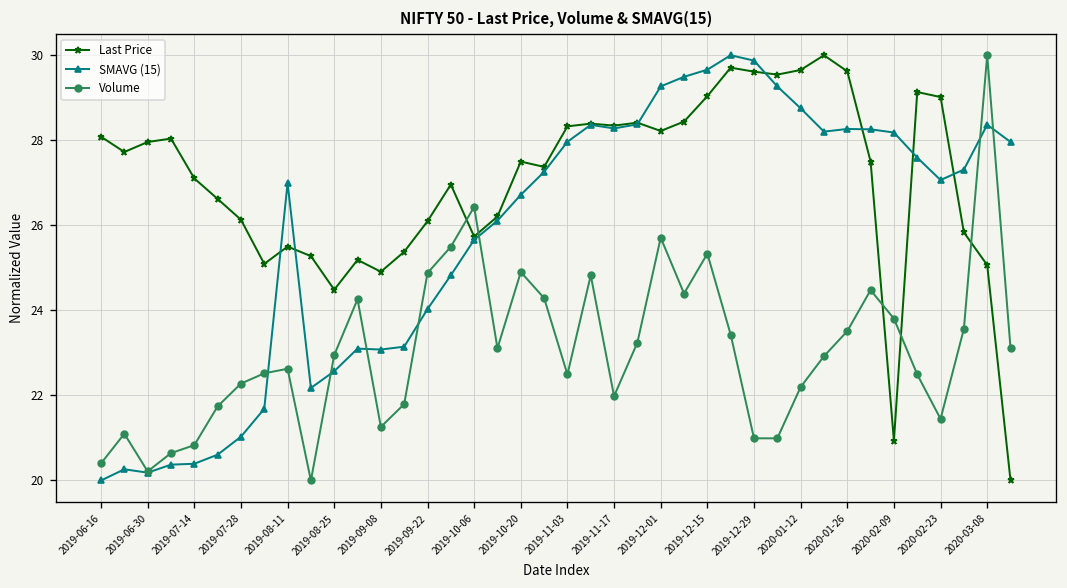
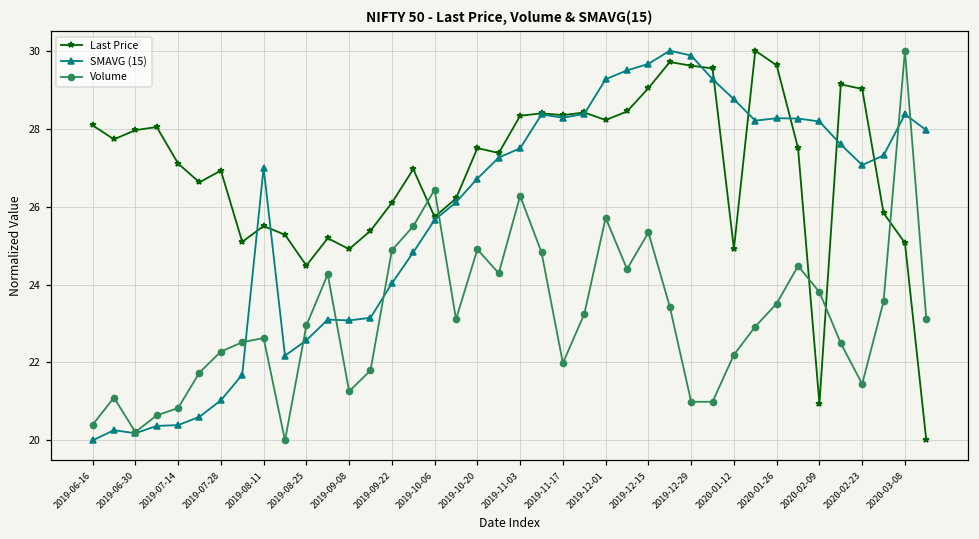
Last Price, 2019-07-28: 26.1 -> 26.9
SMAVG (15), 2019-11-03: 28.0 -> 27.5
Volume, 2019-11-03: 22.5 -> 26.3
Last Price, 2020-01-12: 29.7 -> 24.9
